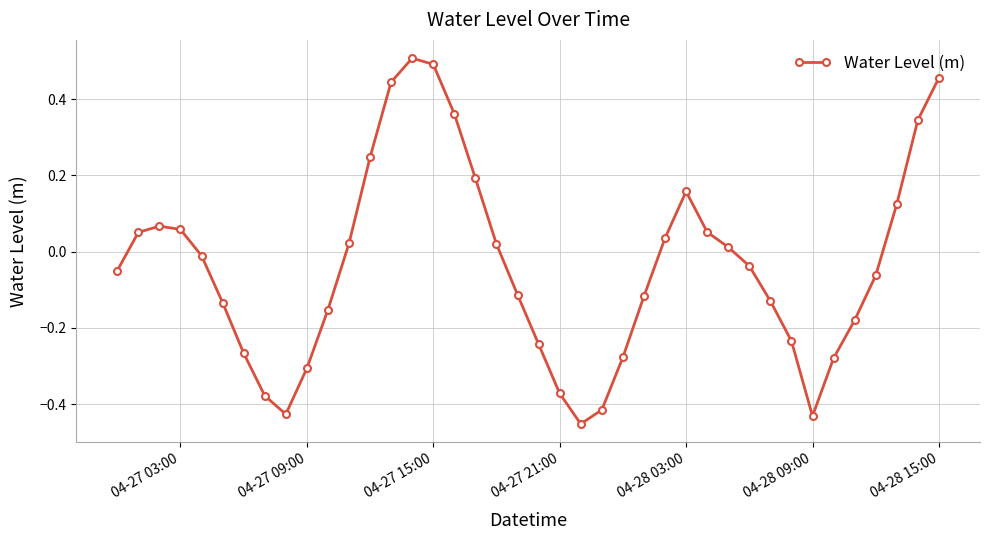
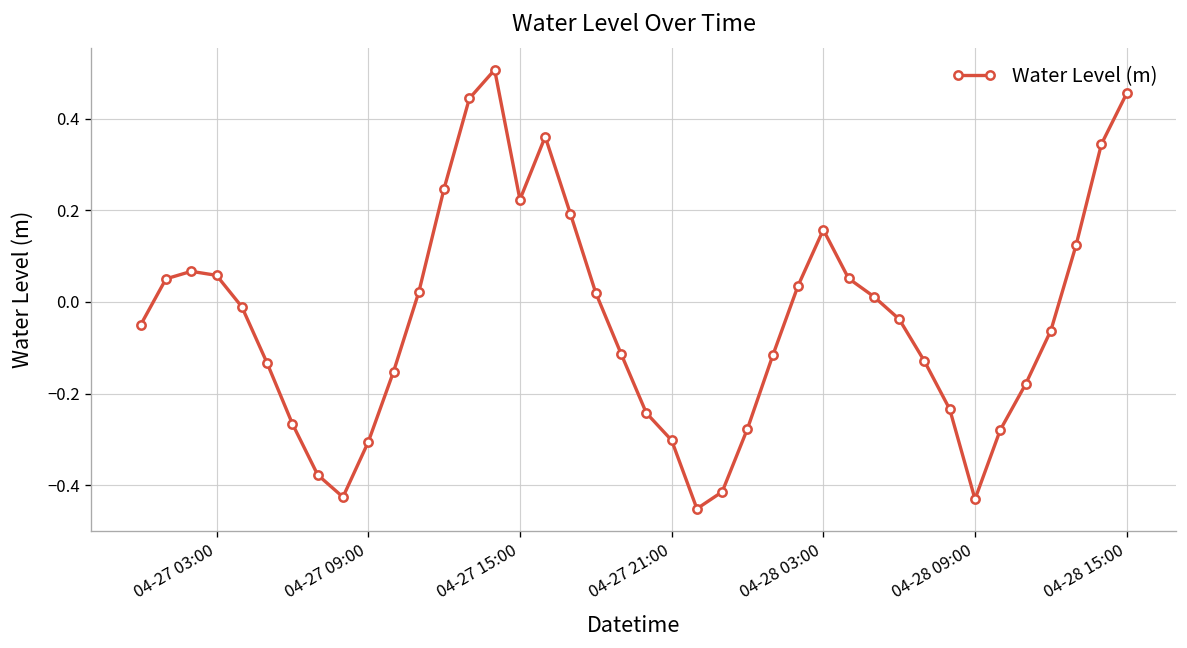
04-27 15:00: 0.49 -> 0.22
04-27 21:00: -0.37 -> -0.30
